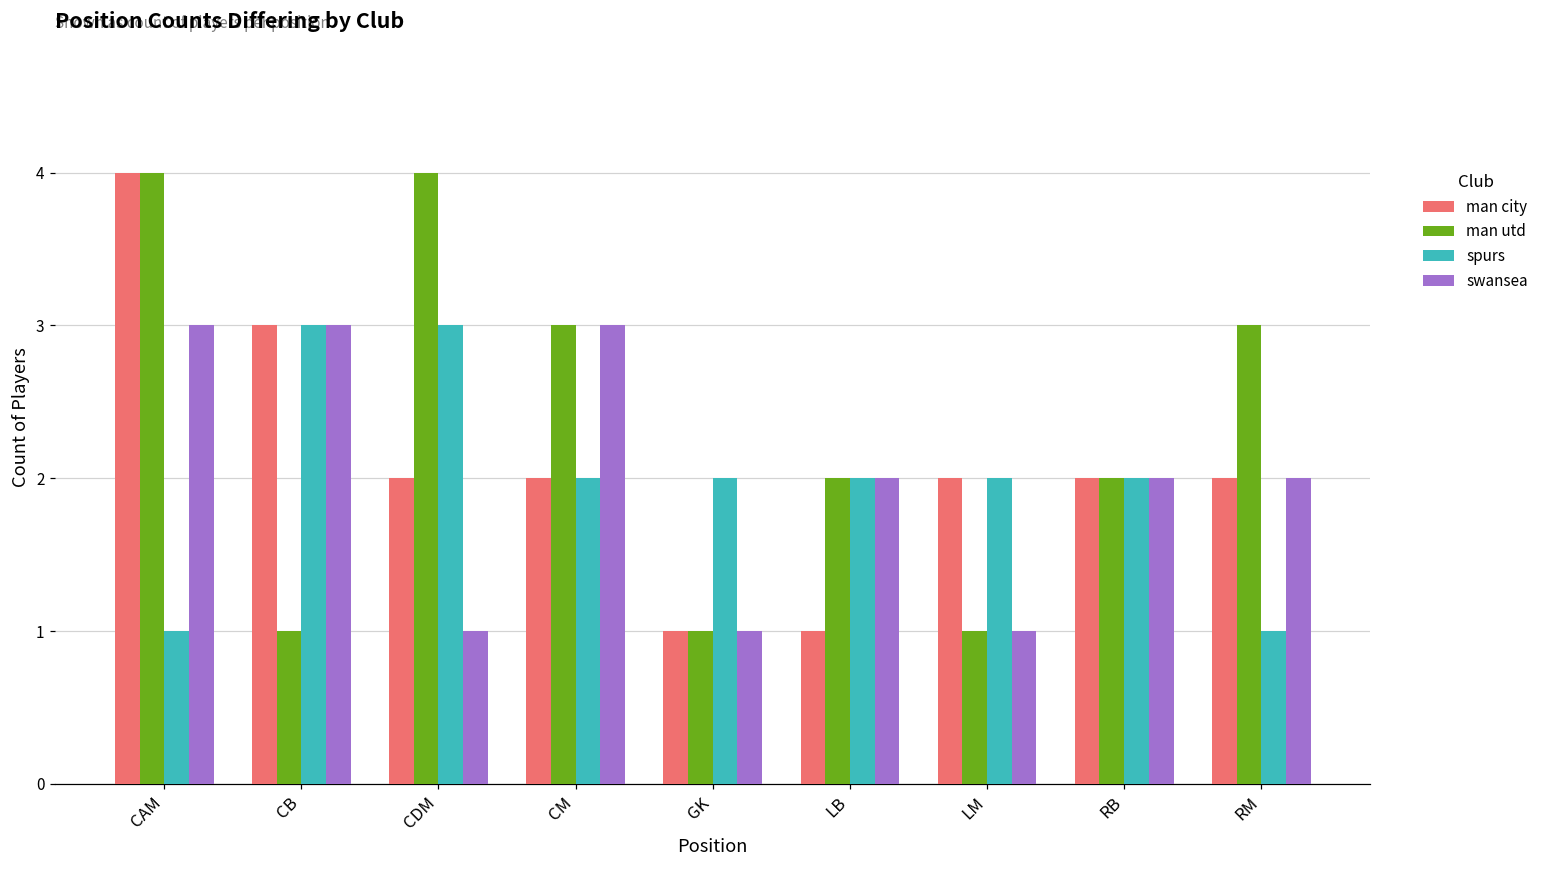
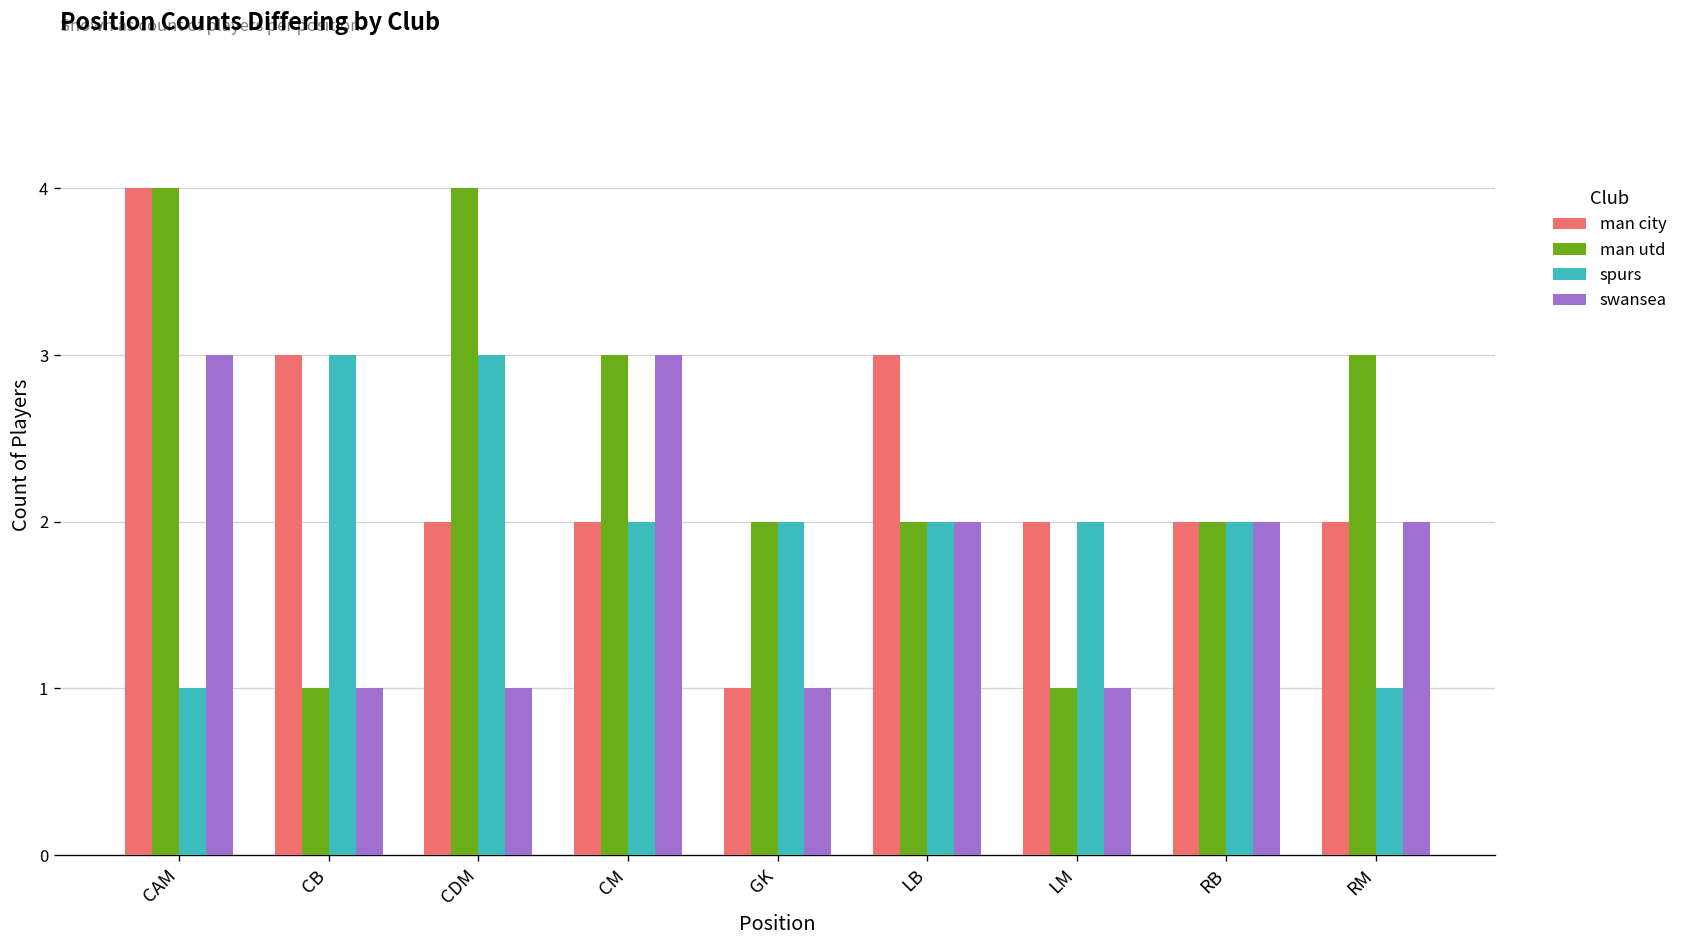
swansea, CB: 3 -> 1
man utd, GK: 1 -> 2
man city, LB: 1 -> 3
